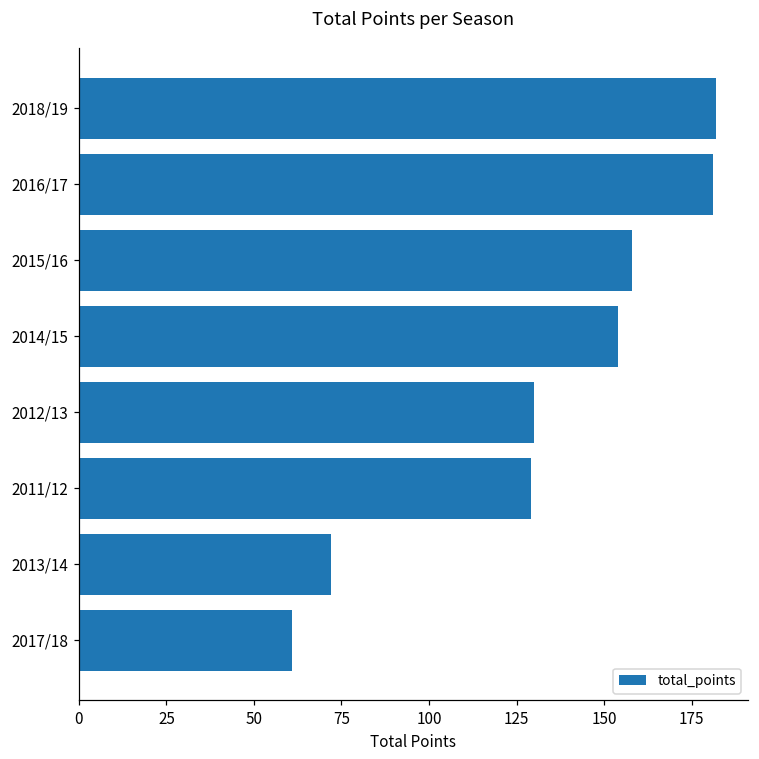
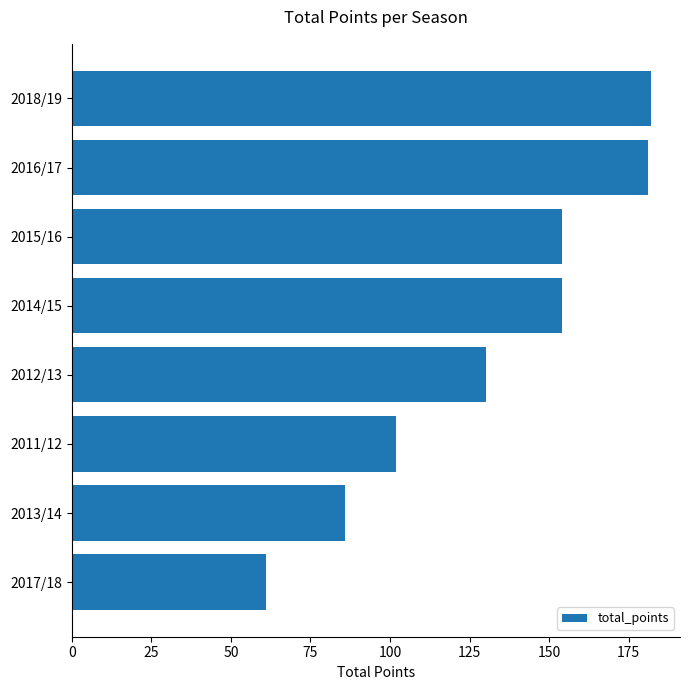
2015/16: 158 -> 154
2011/12: 129 -> 102
2013/14: 72 -> 86
